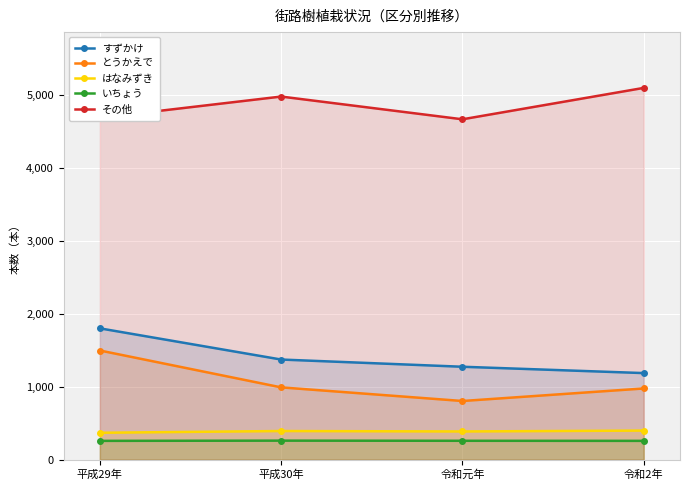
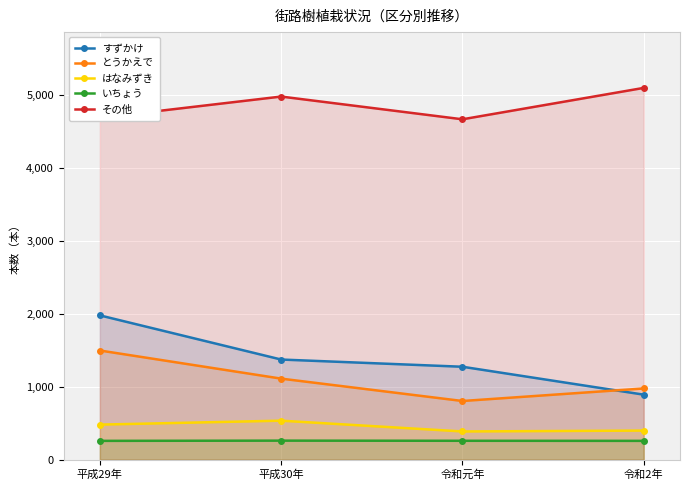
すずかけ, 平成29年: 1,800 -> 2,000
はなみずき, 平成29年: 400 -> 500
とうかえで, 平成30年: 1,000 -> 1,100
はなみずき, 平成30年: 400 -> 500
すずかけ, 令和2年: 1,200 -> 900
